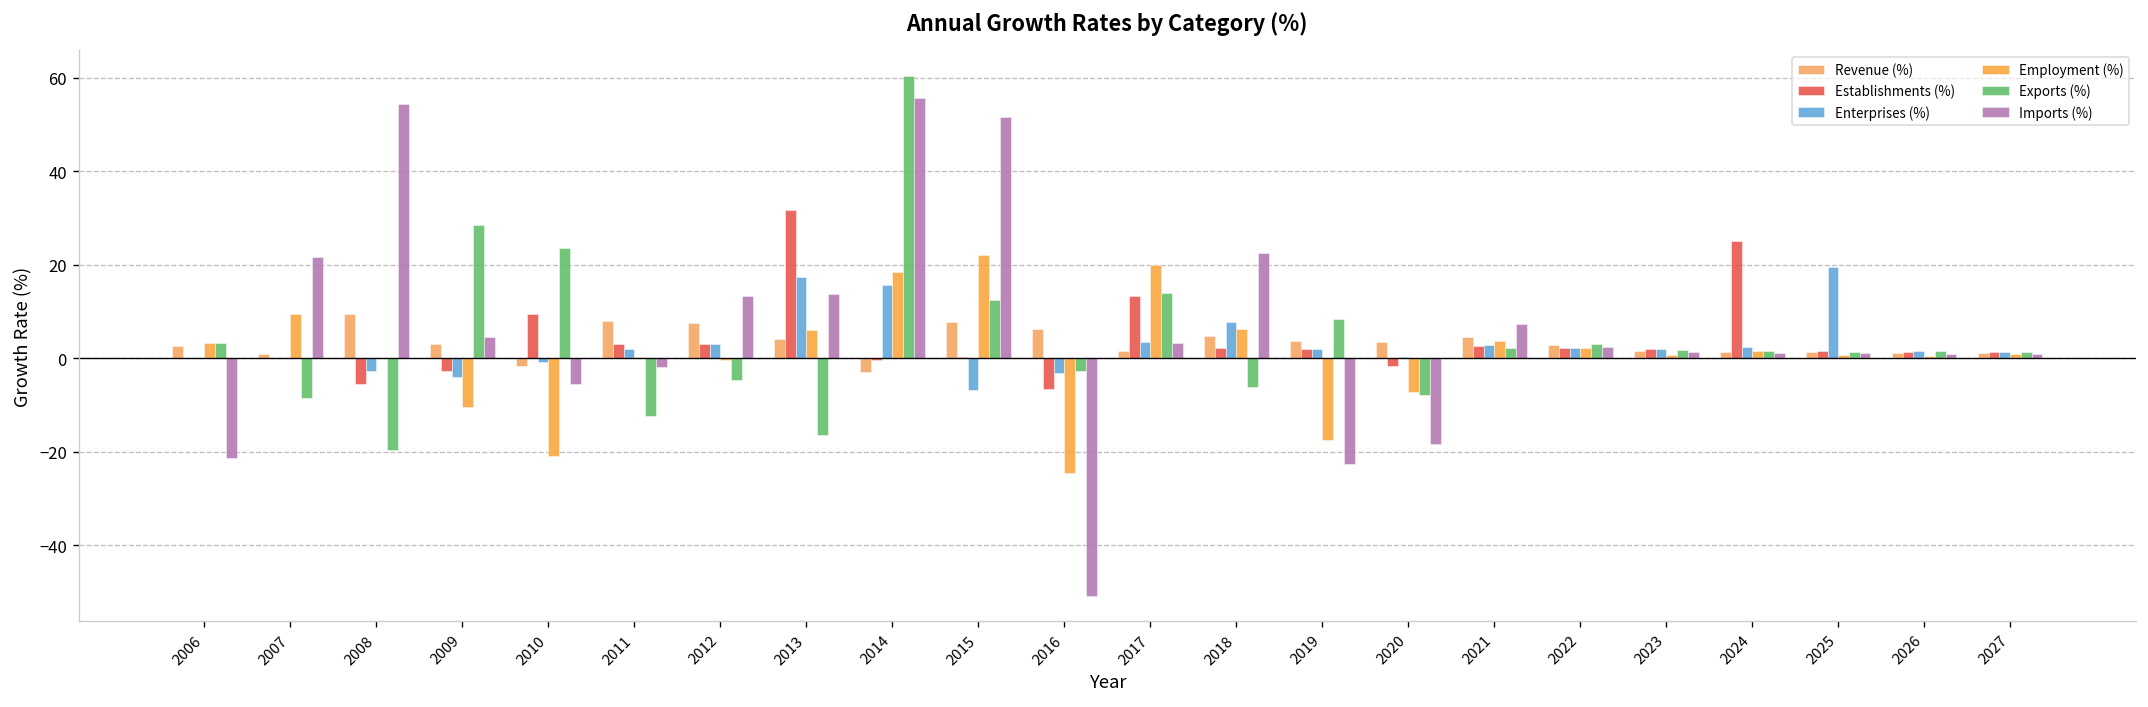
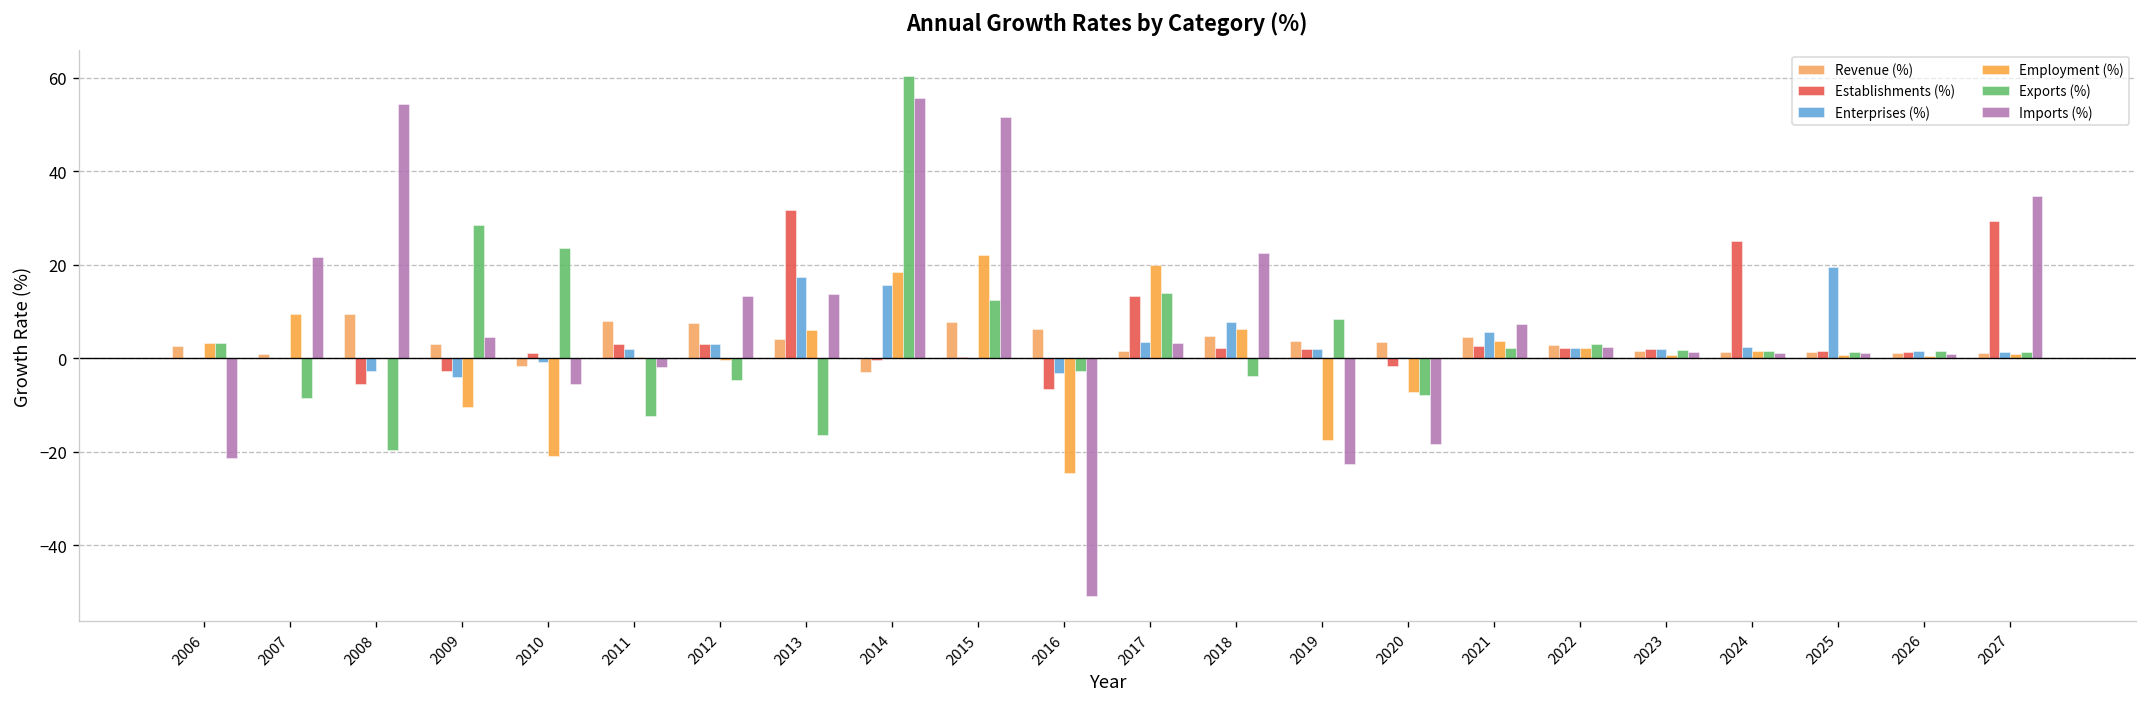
Establishments (%), 2010: 9 -> 1
Enterprises (%), 2015: -7 -> 0
Exports (%), 2018: -6 -> -4
Enterprises (%), 2021: 3 -> 6
Establishments (%), 2027: 1 -> 29
Imports (%), 2027: 1 -> 35
